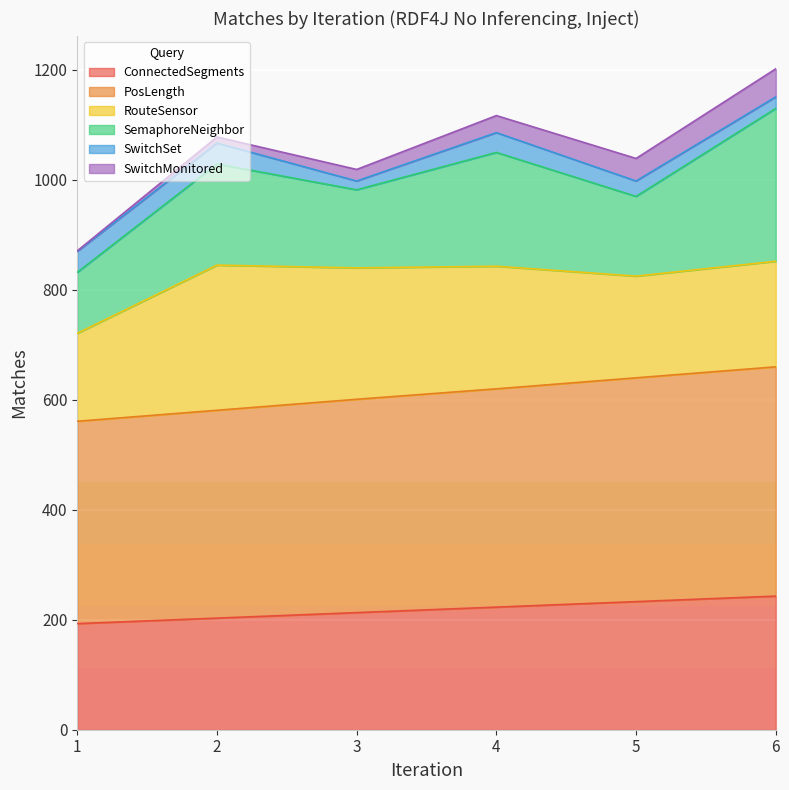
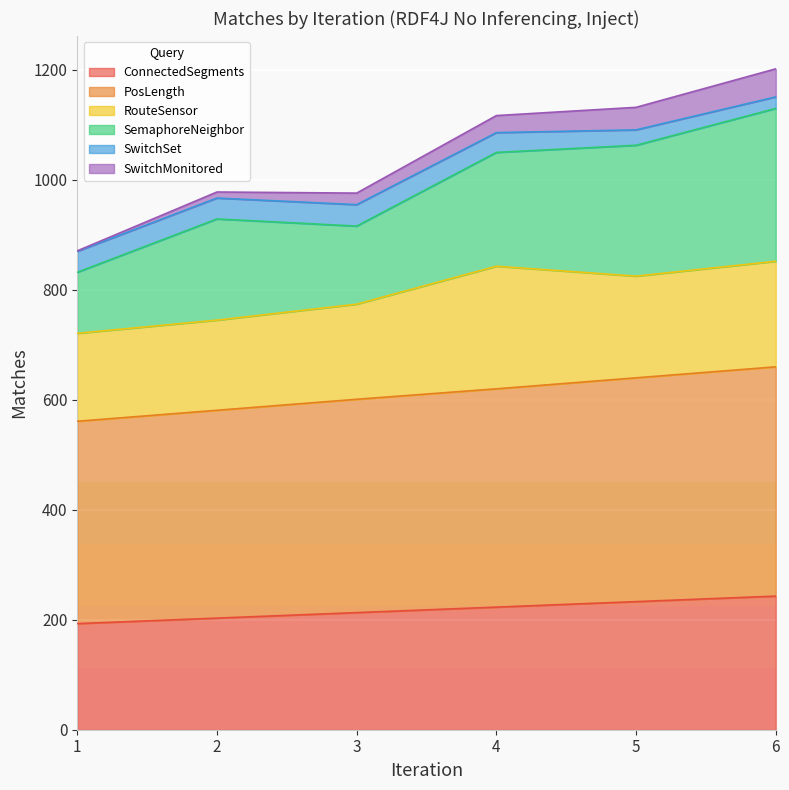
RouteSensor, 2: 260 -> 160
RouteSensor, 3: 240 -> 170
SwitchSet, 3: 20 -> 40
SemaphoreNeighbor, 5: 150 -> 240
